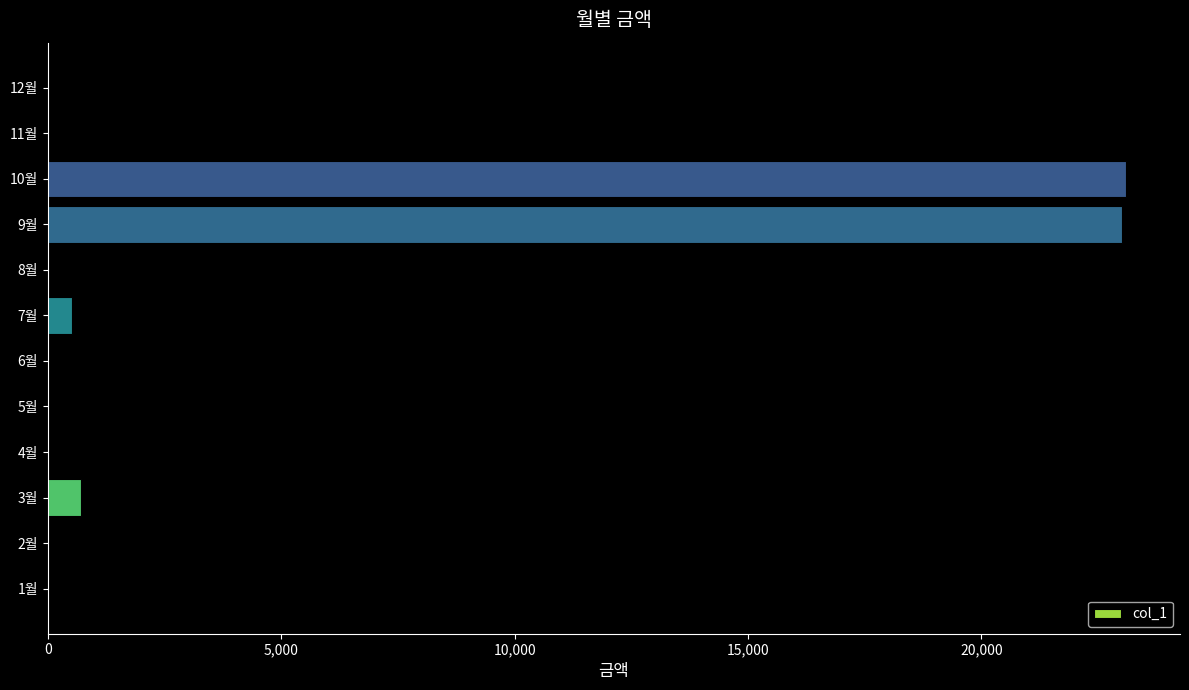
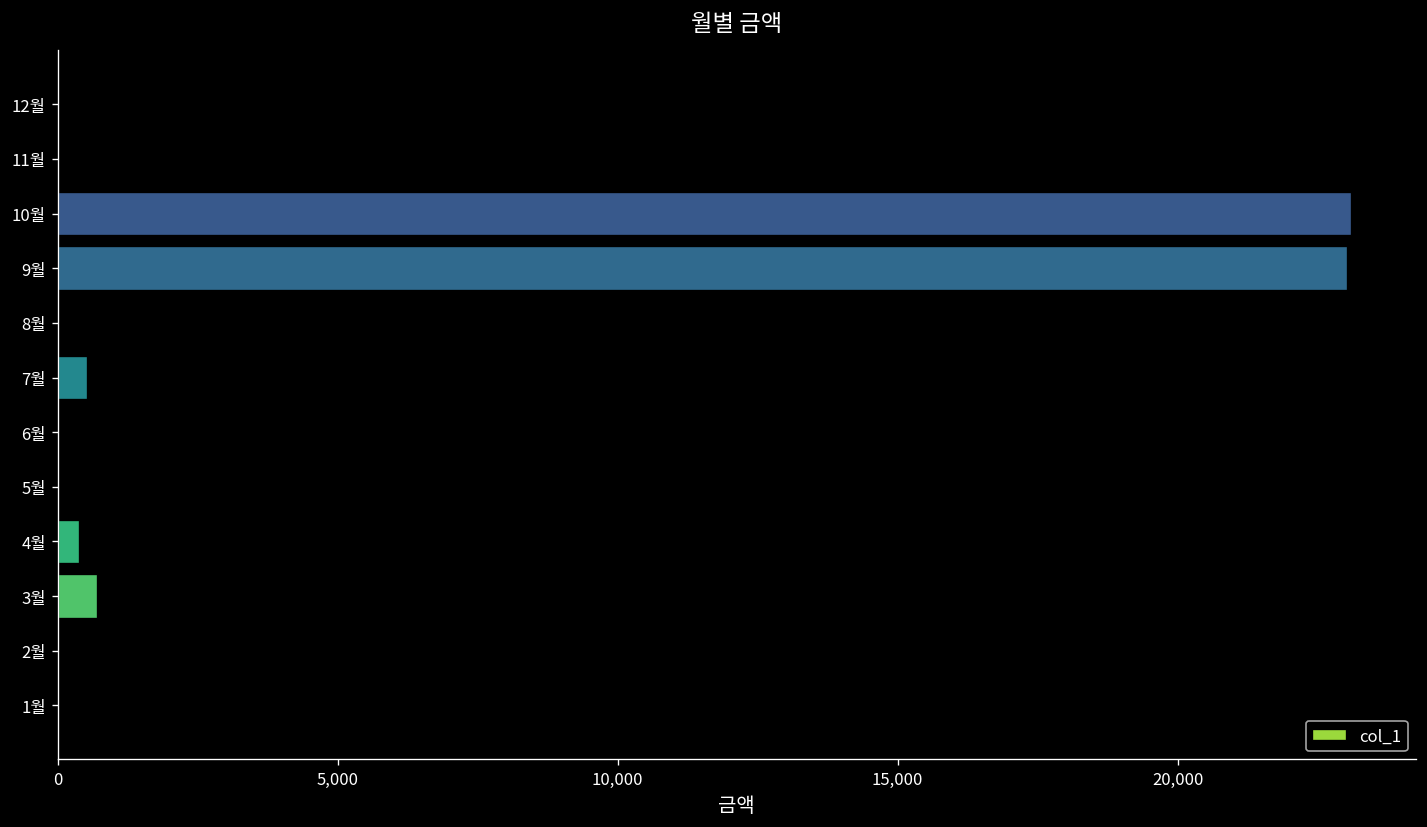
4월: 0 -> 400
